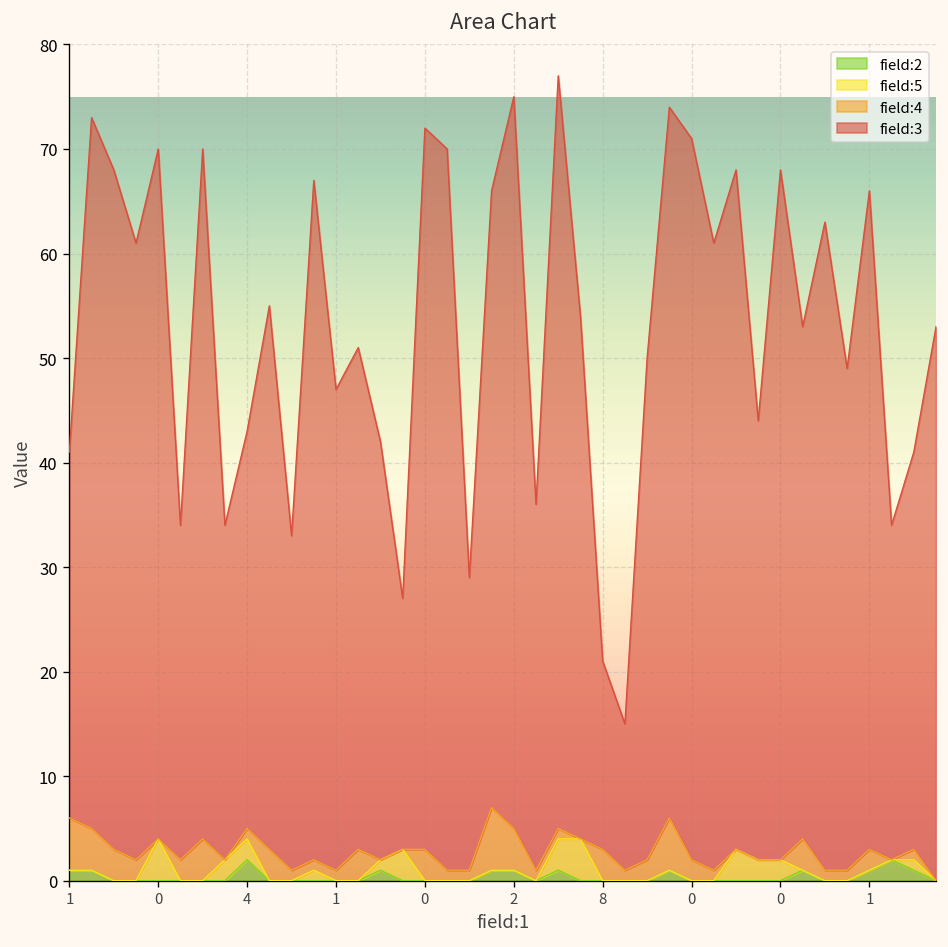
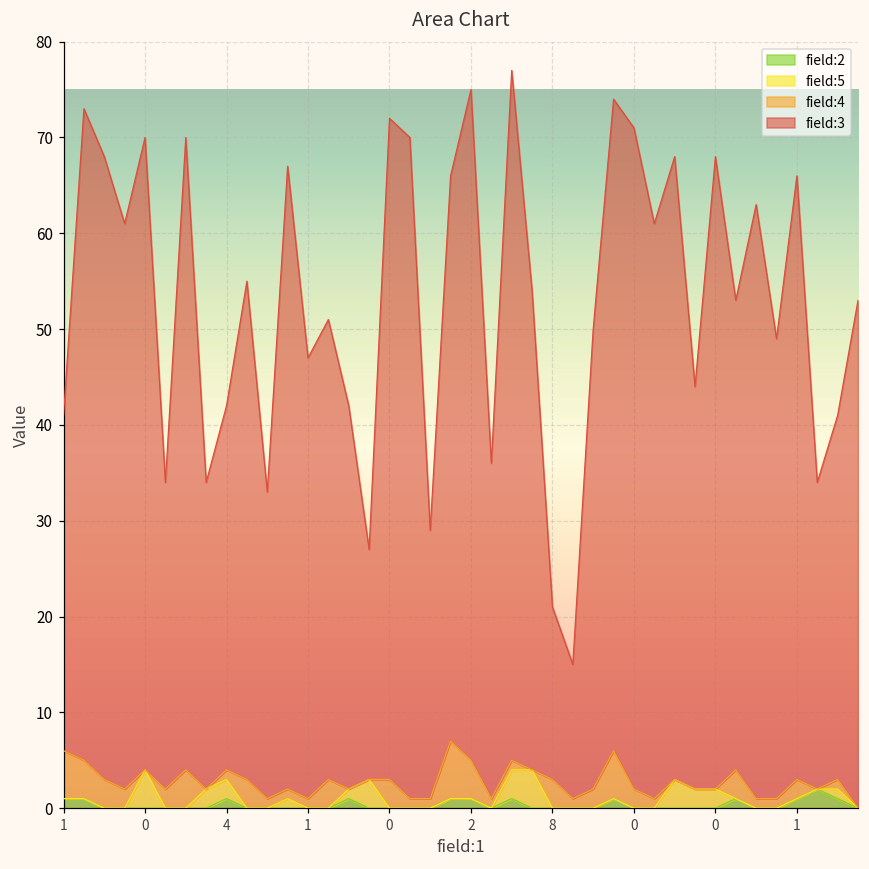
field:2, 4: 2 -> 1
